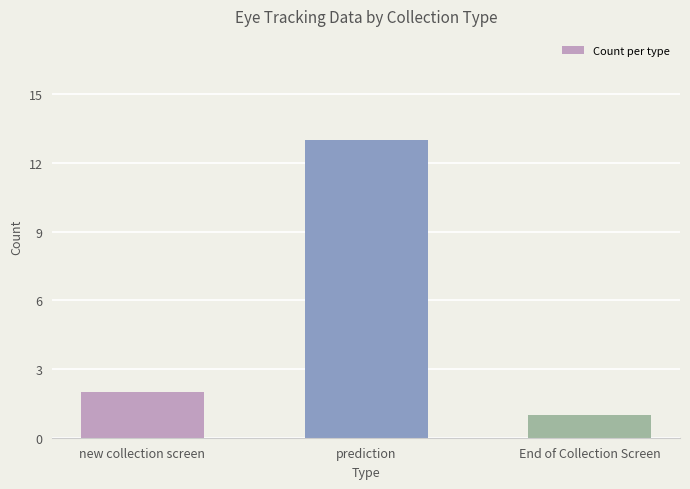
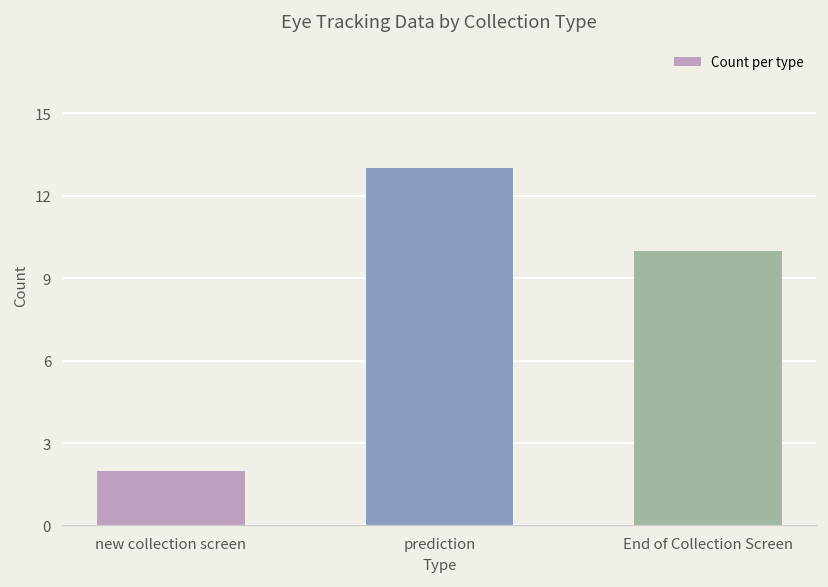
End of Collection Screen: 1 -> 10
